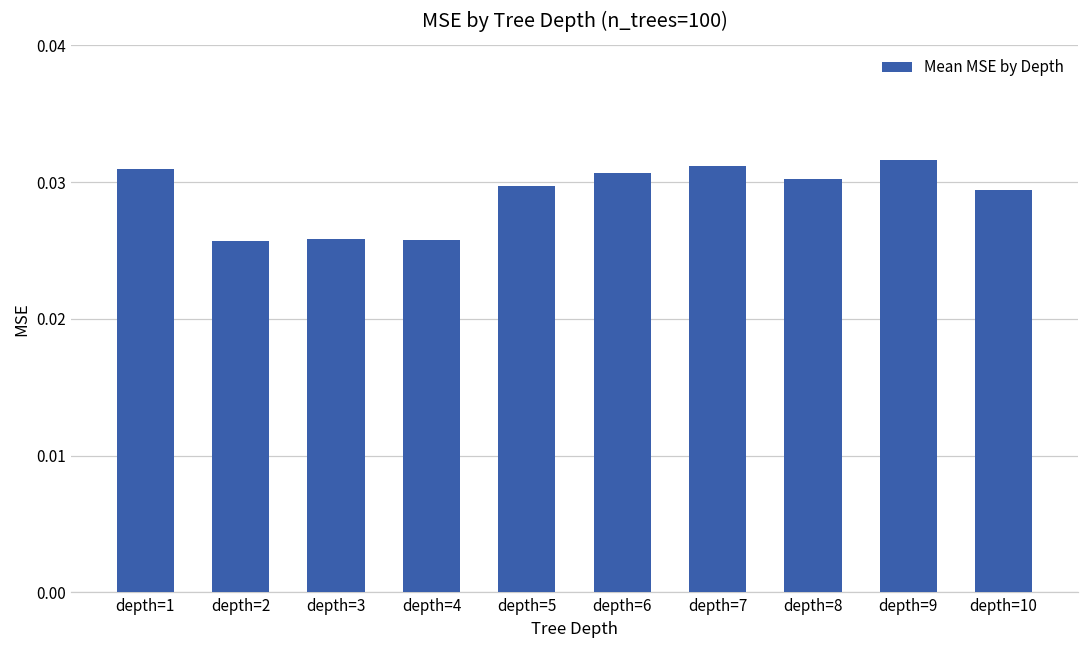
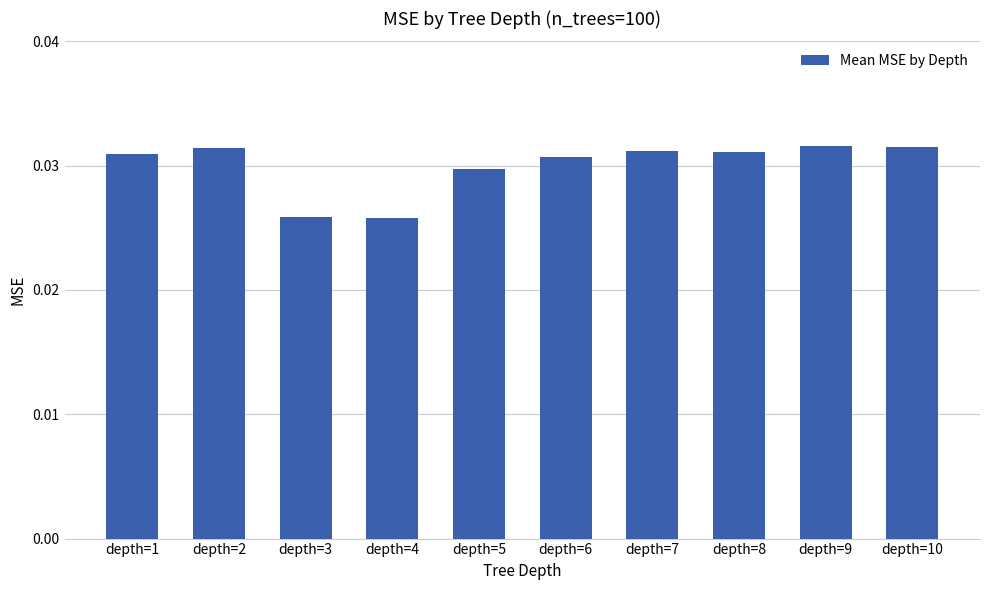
depth=2: 0.0257 -> 0.0314
depth=8: 0.0302 -> 0.0311
depth=10: 0.0295 -> 0.0315
